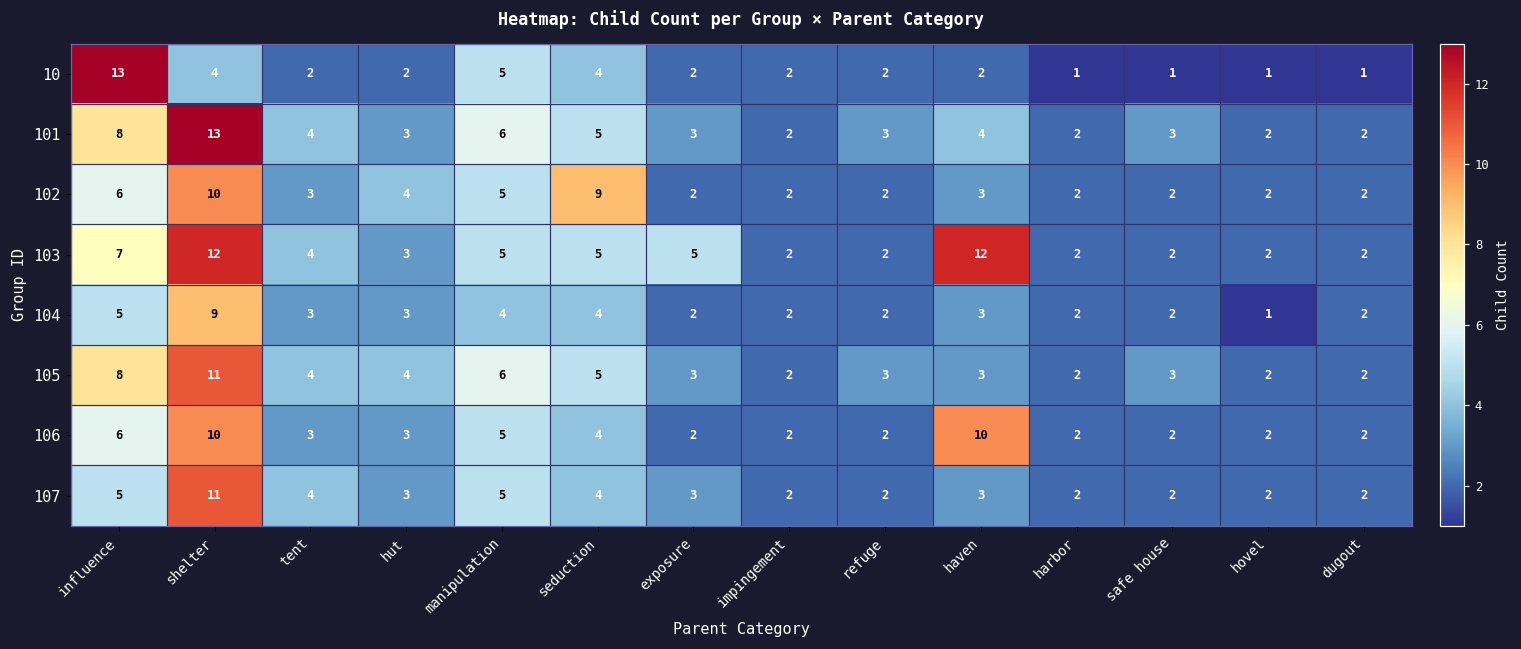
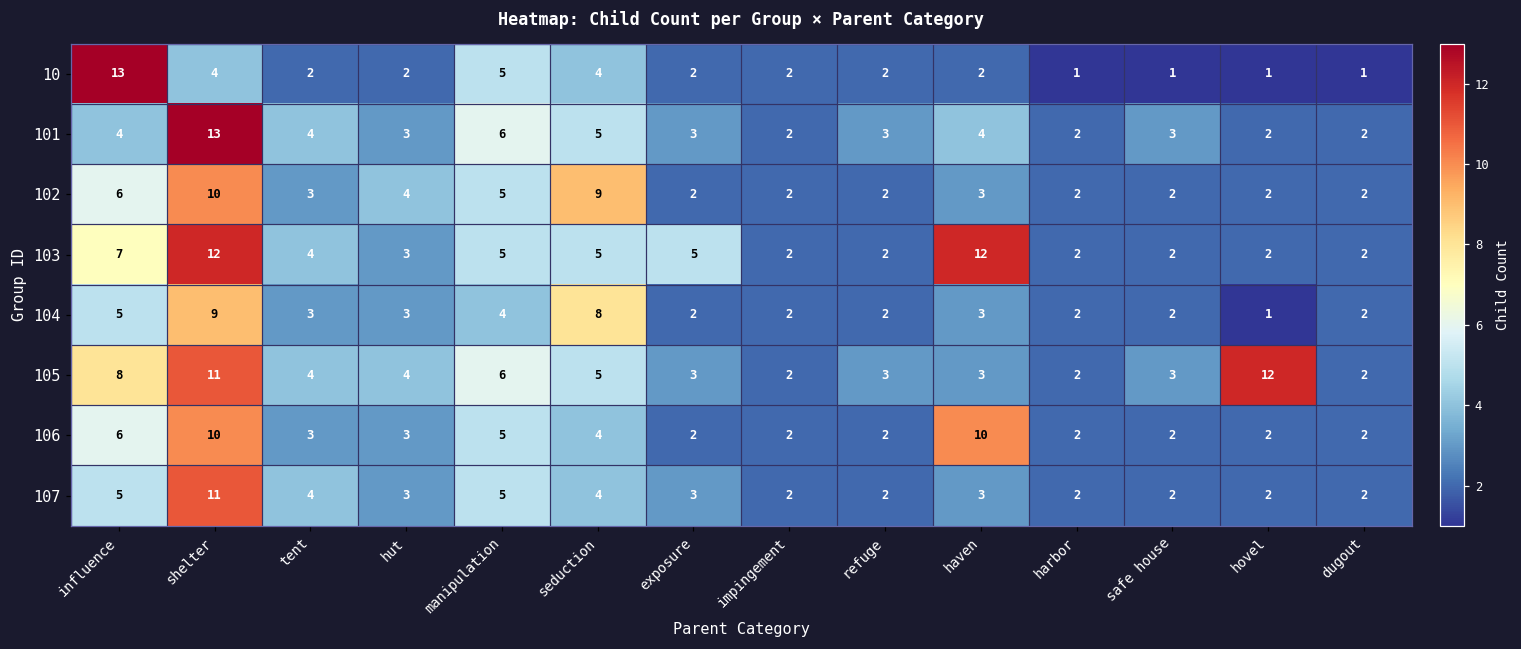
101, influence: 8 -> 4
104, seduction: 4 -> 8
105, hovel: 2 -> 12
